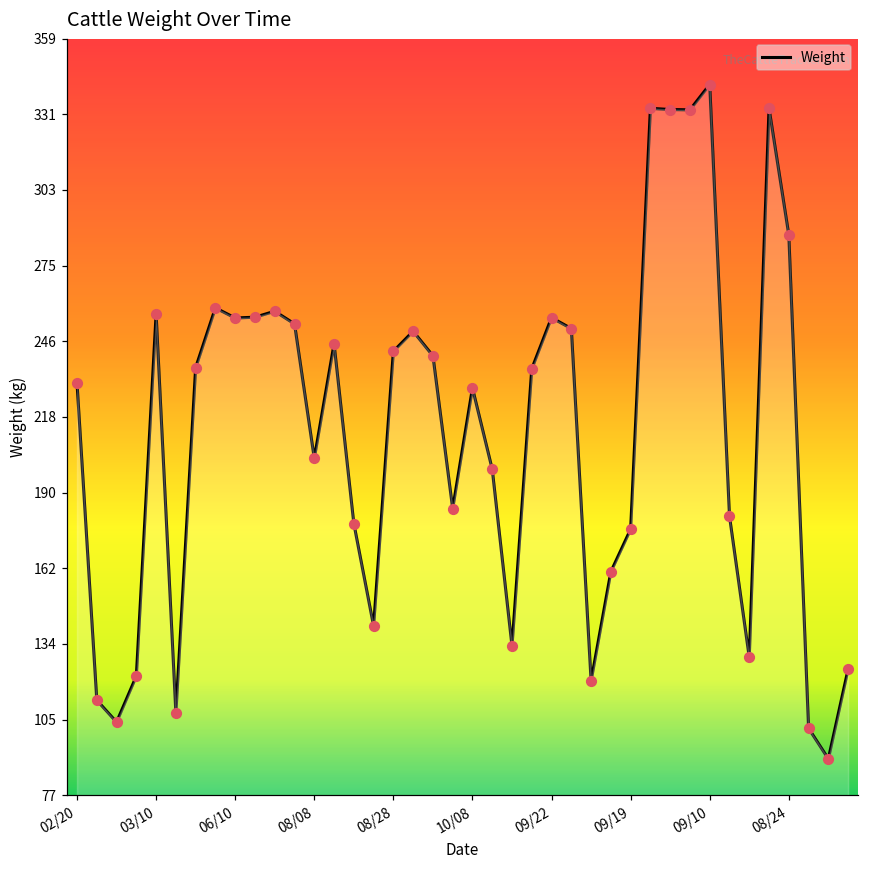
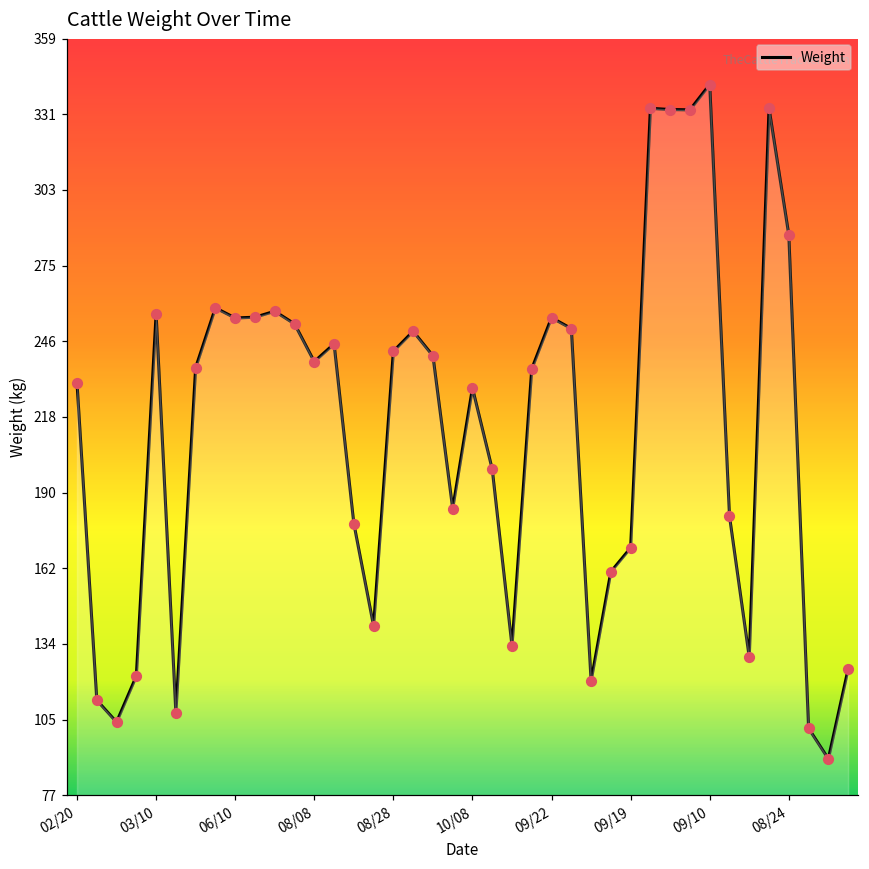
08/08: 203 -> 239
09/19: 176 -> 169
